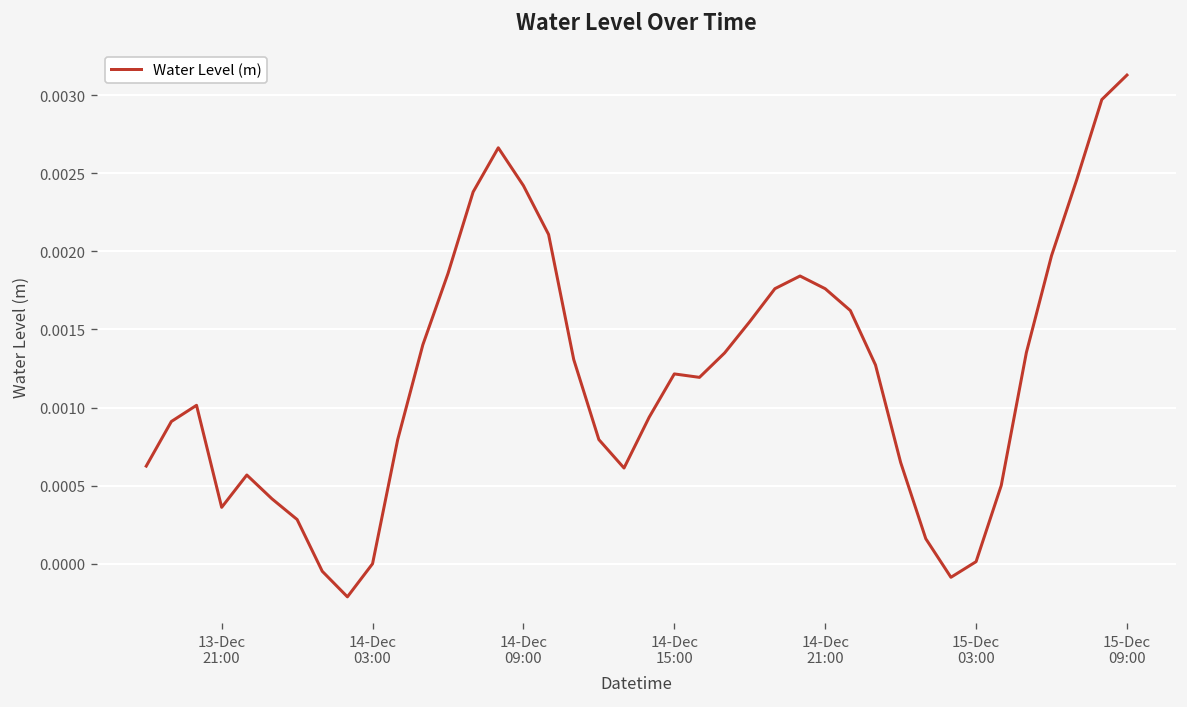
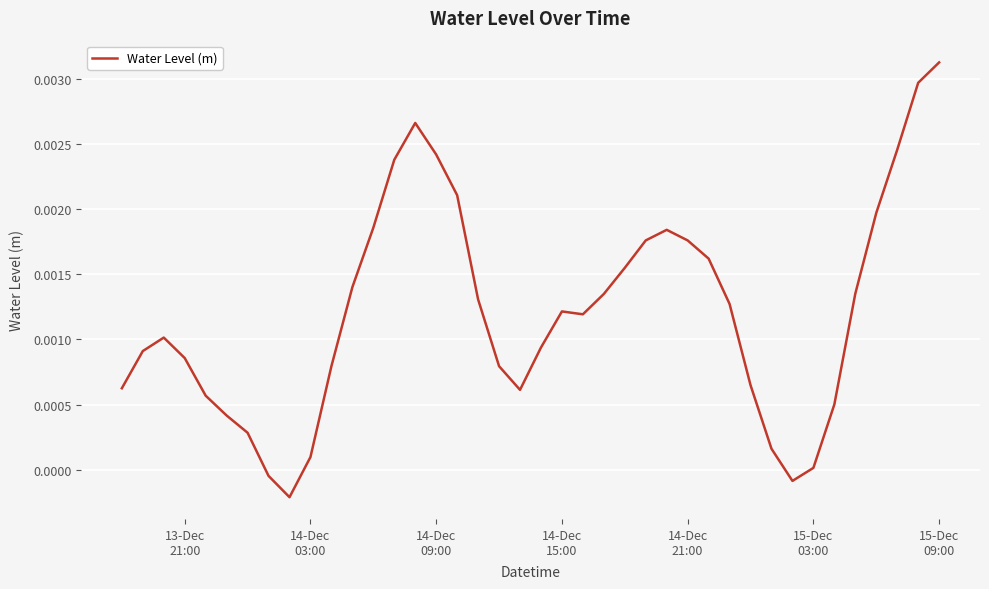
13-Dec 21:00: 0.00036 -> 0.00086
14-Dec 03:00: 0.0000 -> 0.0001
